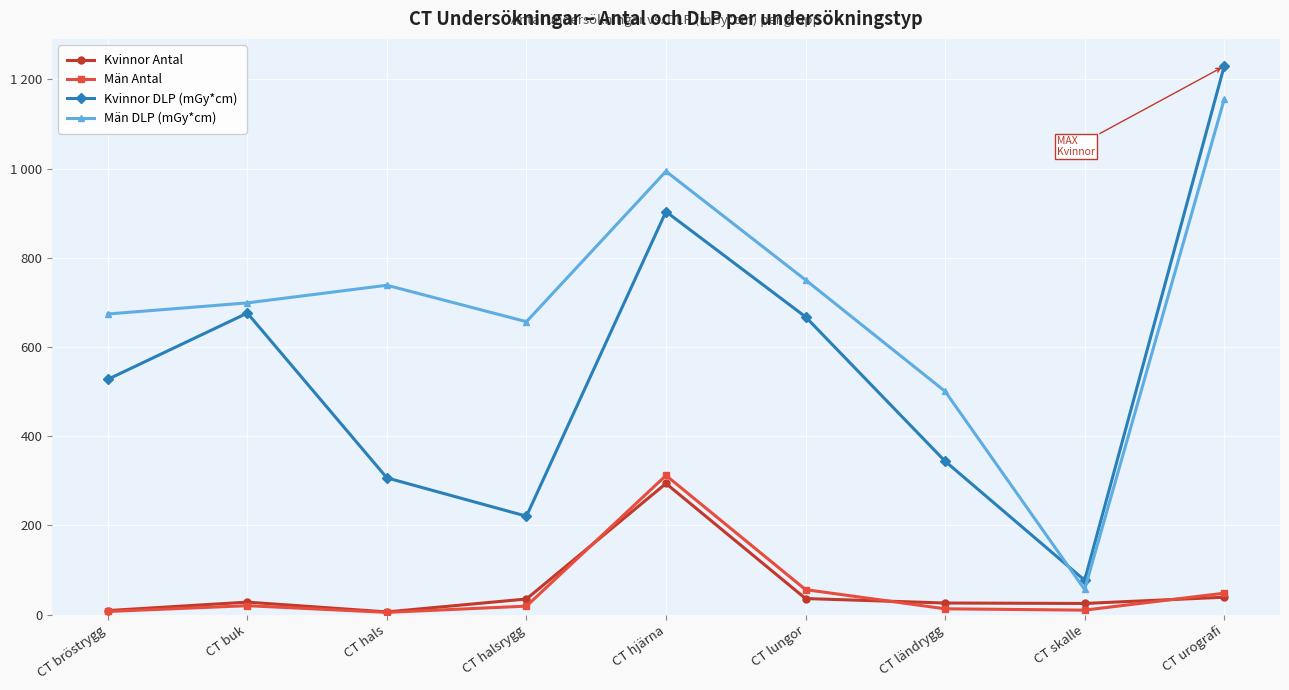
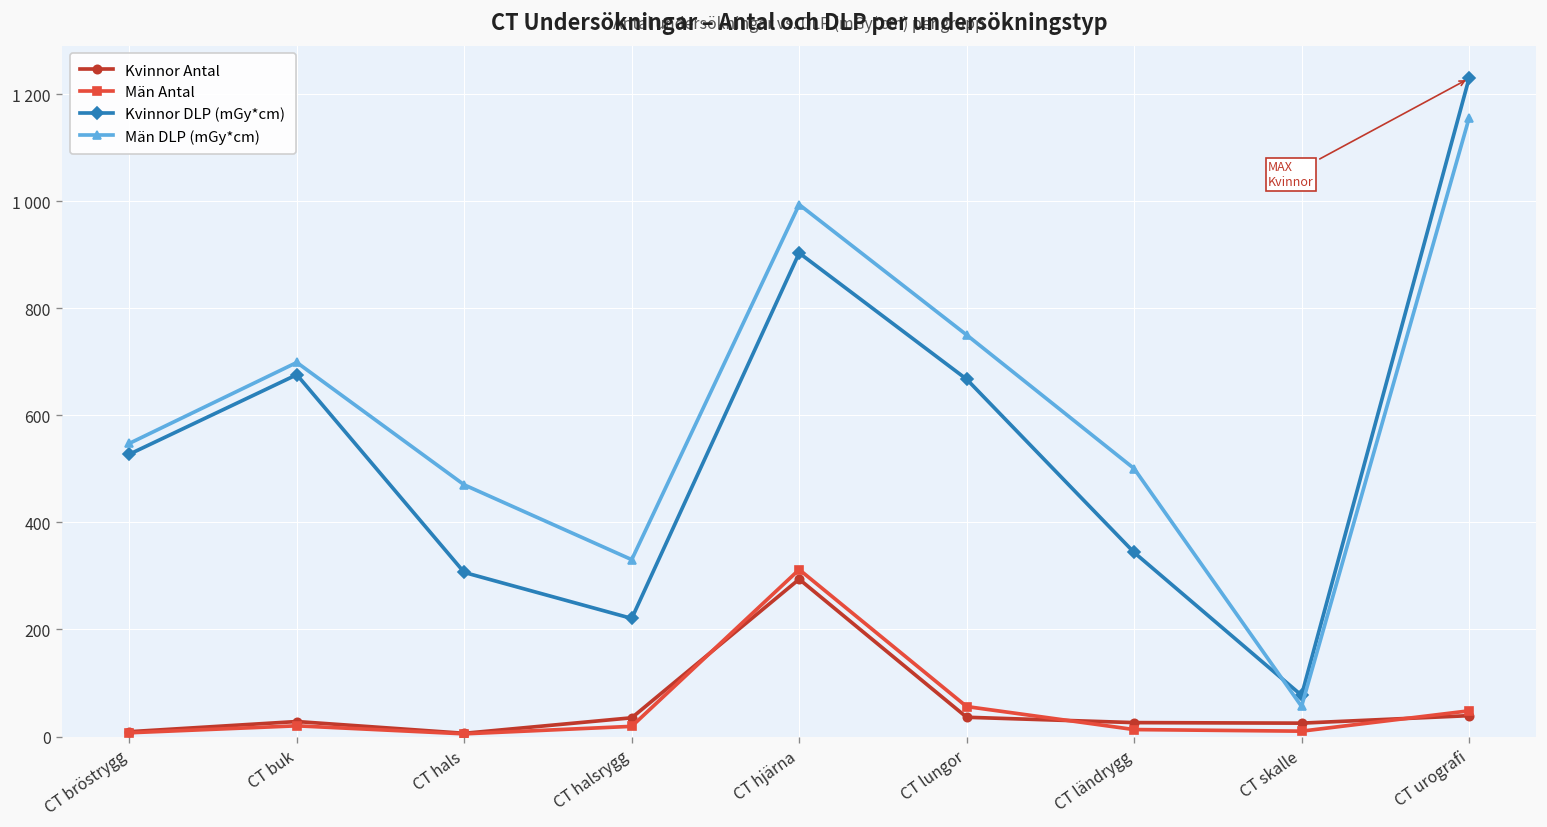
Män DLP (mGy*cm), CT bröstrygg: 670 -> 550
Män DLP (mGy*cm), CT hals: 740 -> 470
Män DLP (mGy*cm), CT halsrygg: 660 -> 330
